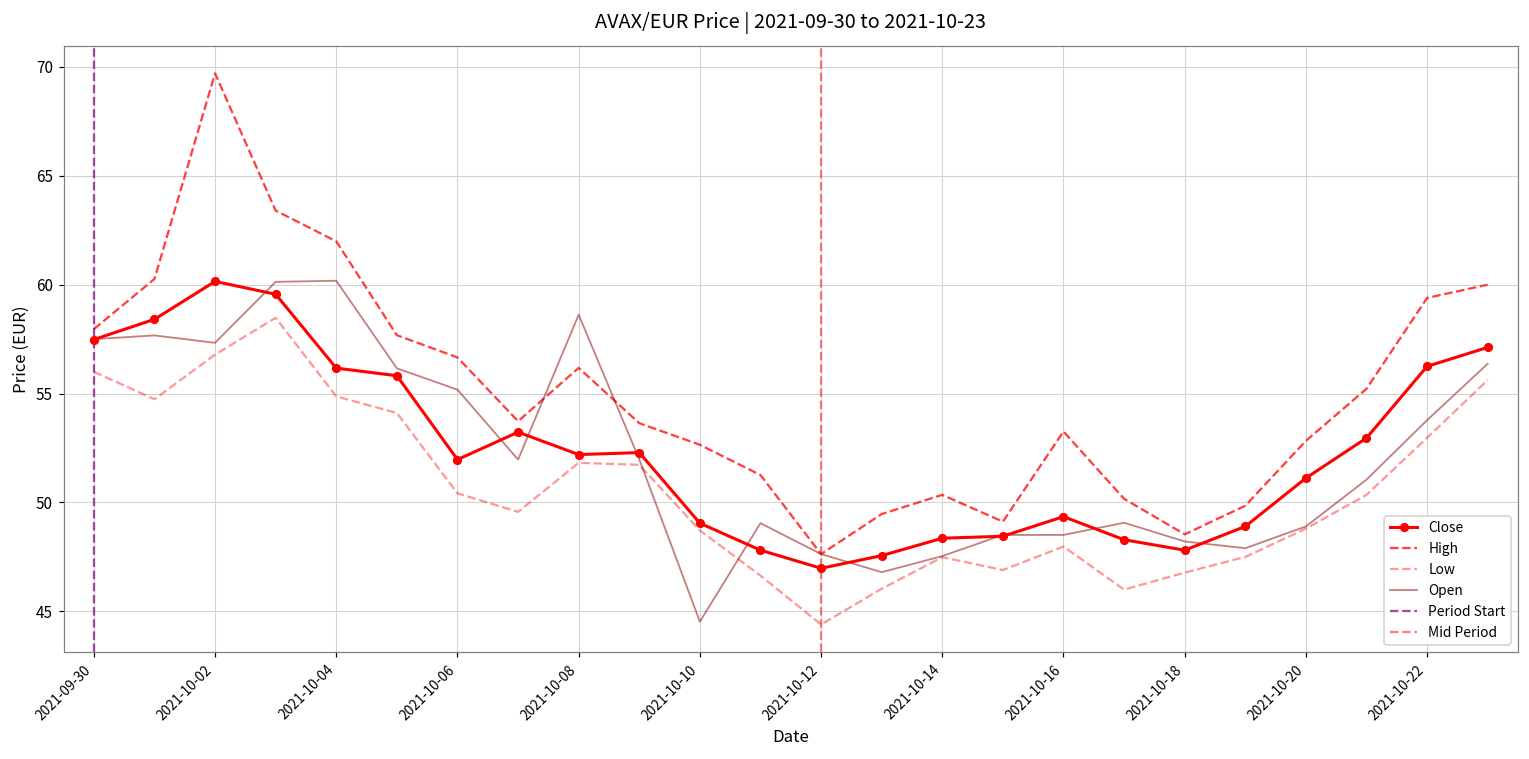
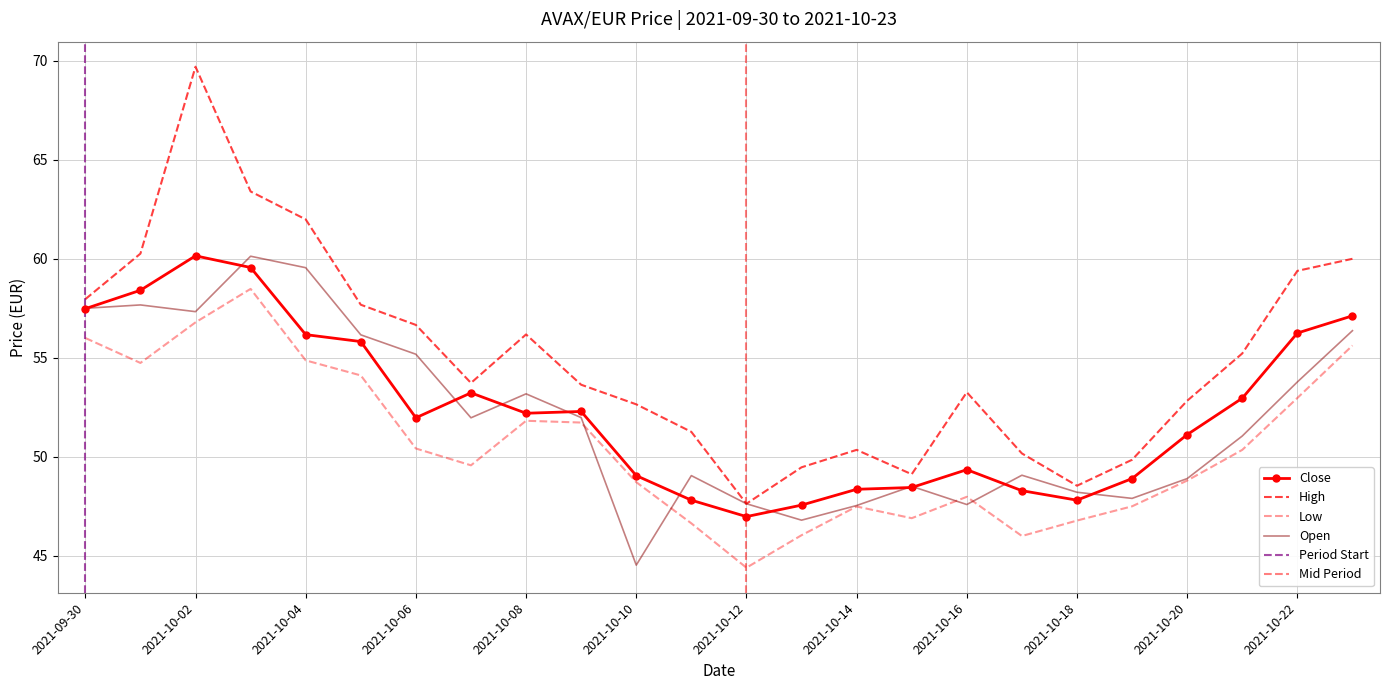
Open, 2021-10-04: 60.2 -> 59.6
Open, 2021-10-08: 58.6 -> 53.2
Open, 2021-10-16: 48.5 -> 47.6
